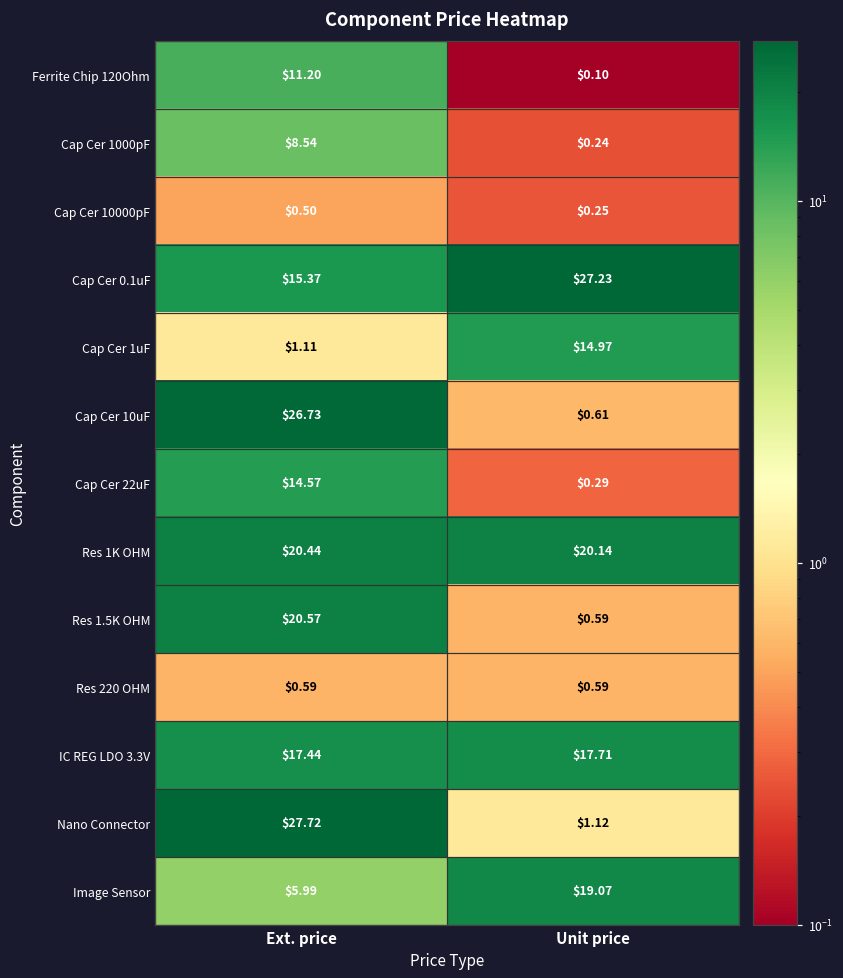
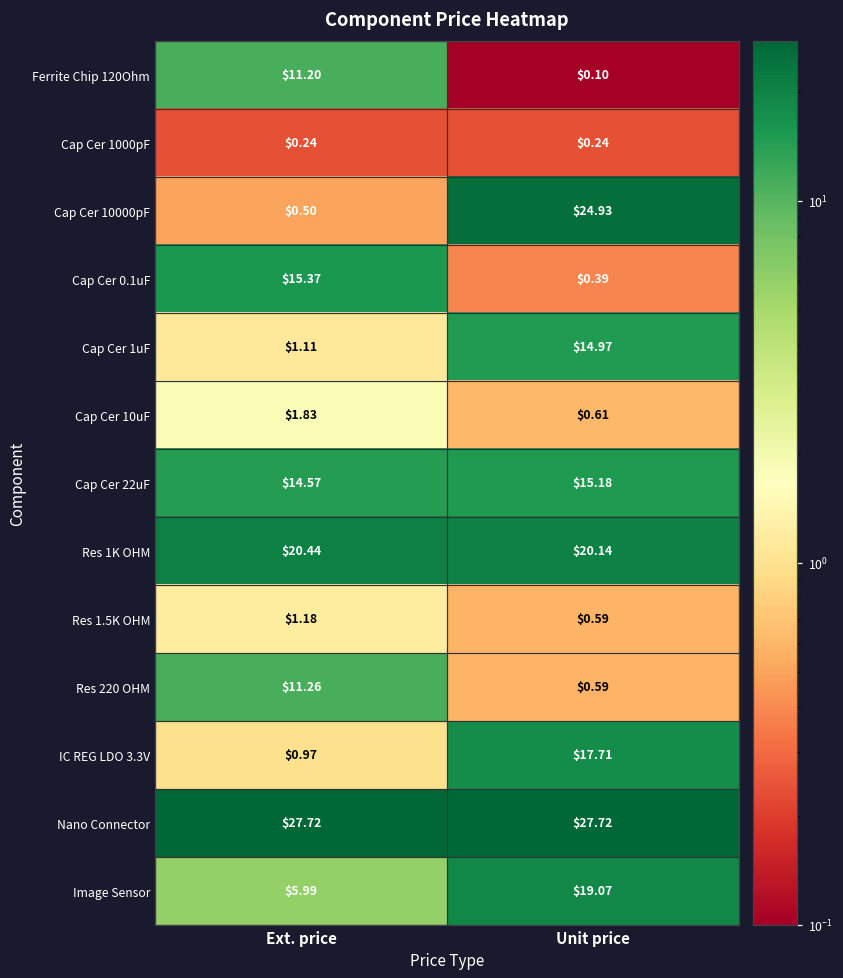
Cap Cer 1000pF, Ext. price: $8.54 -> $0.24
Cap Cer 10000pF, Unit price: $0.25 -> $24.93
Cap Cer 0.1uF, Unit price: $27.23 -> $0.39
Cap Cer 10uF, Ext. price: $26.73 -> $1.83
Cap Cer 22uF, Unit price: $0.29 -> $15.18
Res 1.5K OHM, Ext. price: $20.57 -> $1.18
Res 220 OHM, Ext. price: $0.59 -> $11.26
IC REG LDO 3.3V, Ext. price: $17.44 -> $0.97
Nano Connector, Unit price: $1.12 -> $27.72
